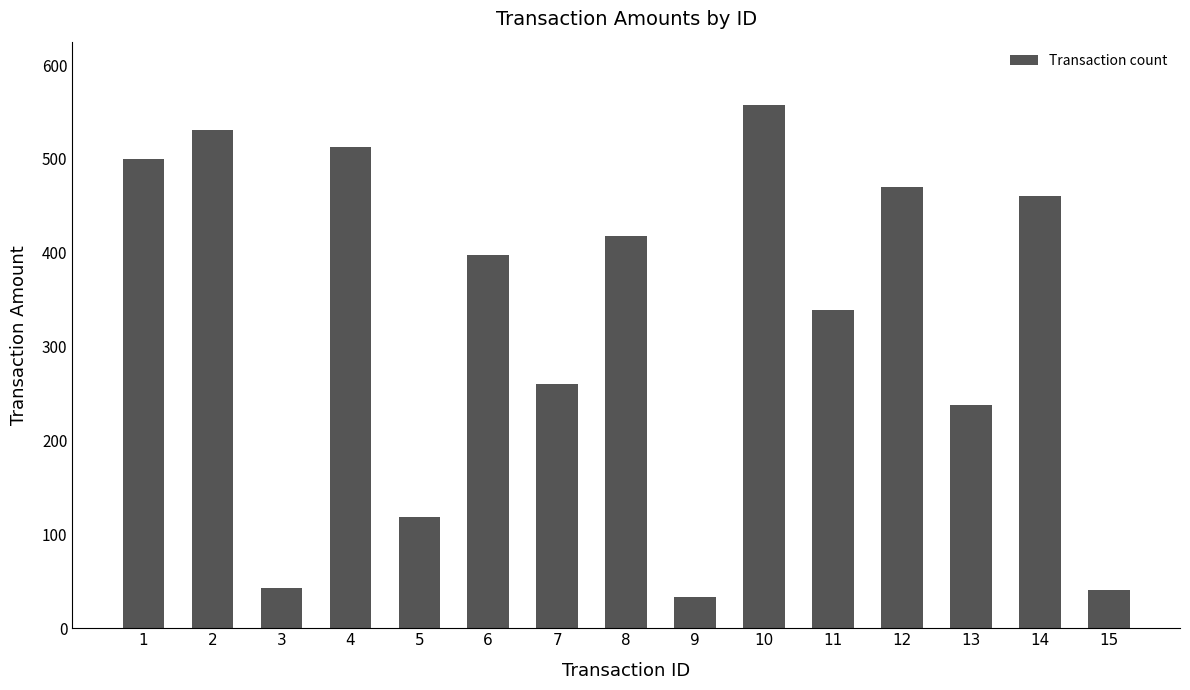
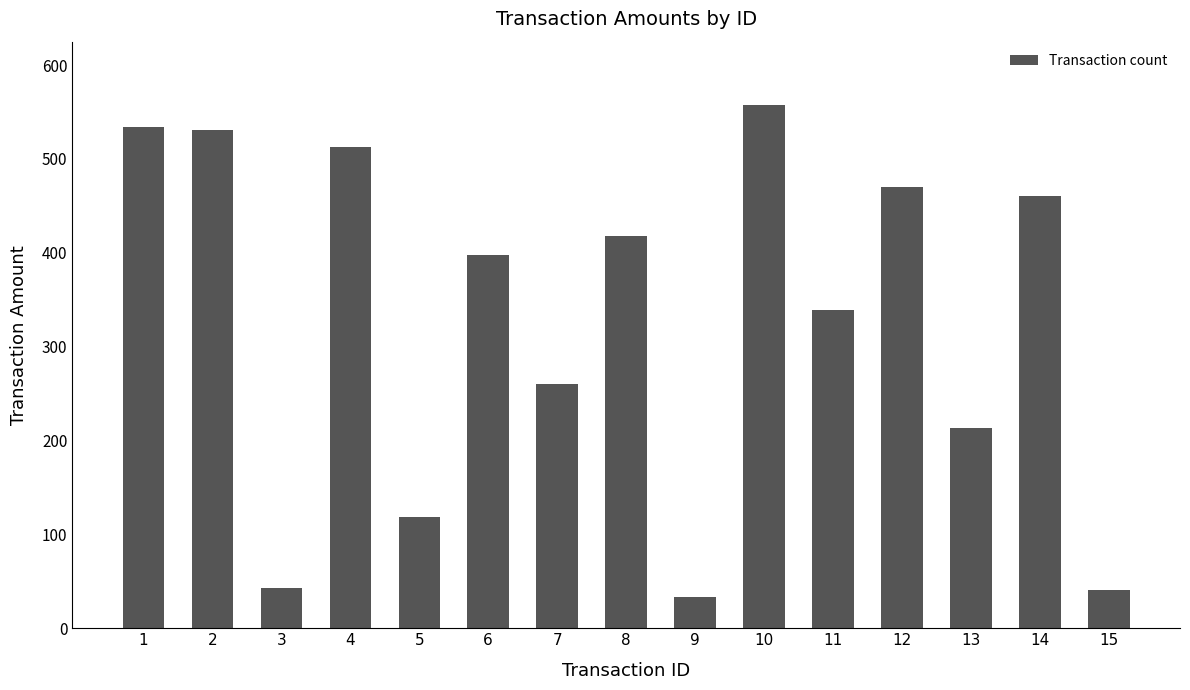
1: 500 -> 530
13: 240 -> 210
